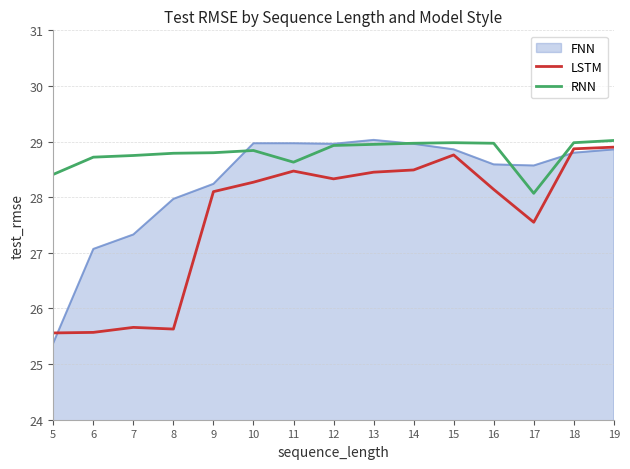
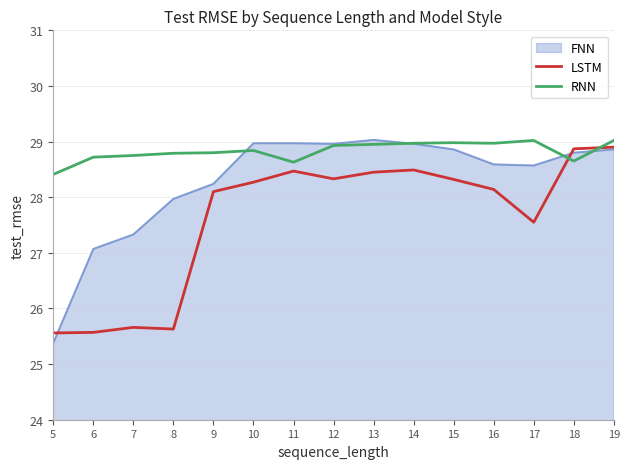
LSTM, 15: 28.8 -> 28.3
RNN, 17: 28.1 -> 29.0
RNN, 18: 29.0 -> 28.7
